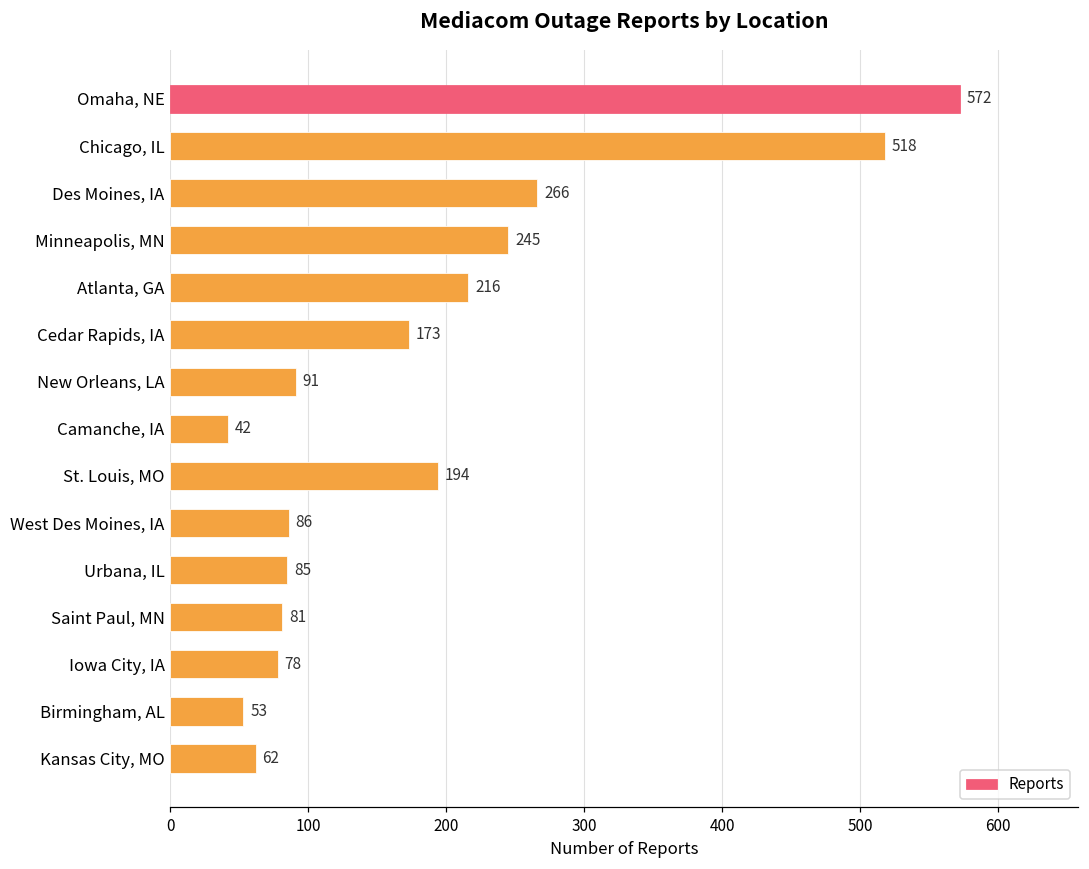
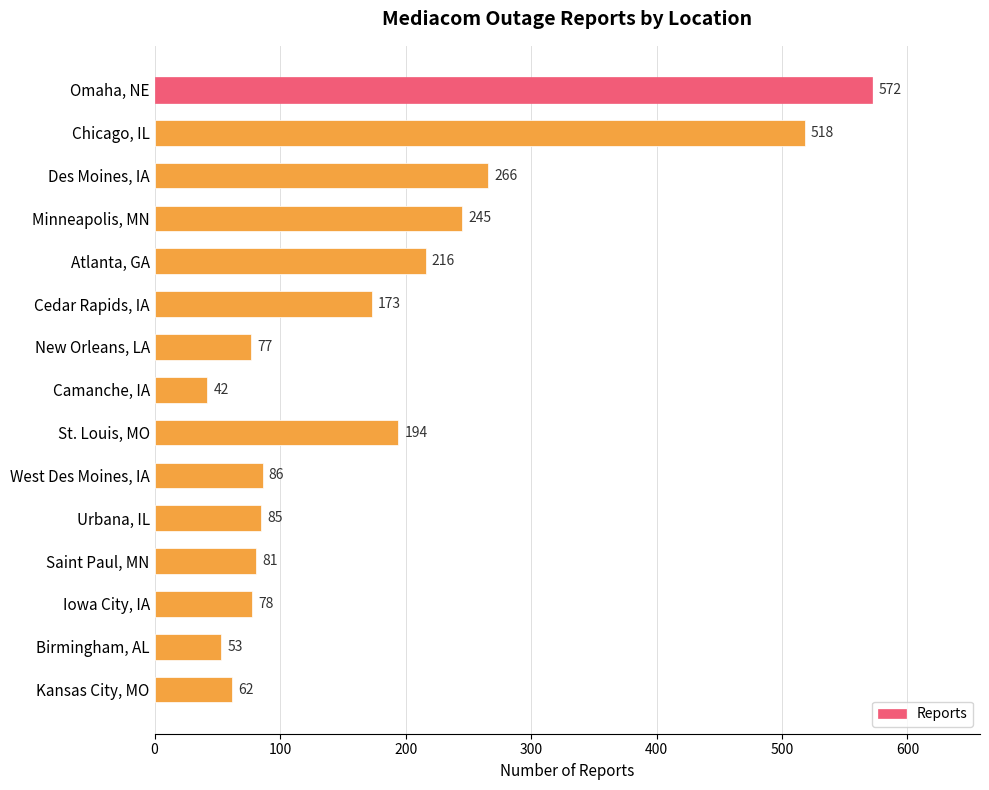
New Orleans, LA: 91 -> 77
